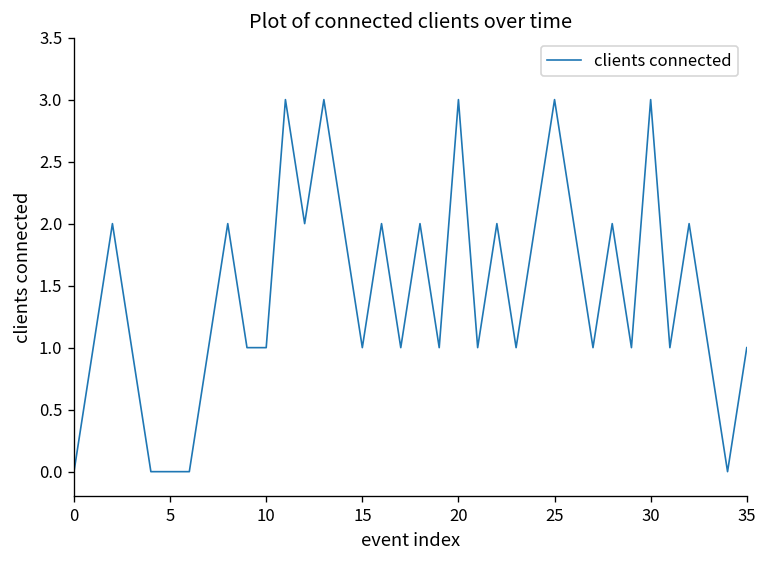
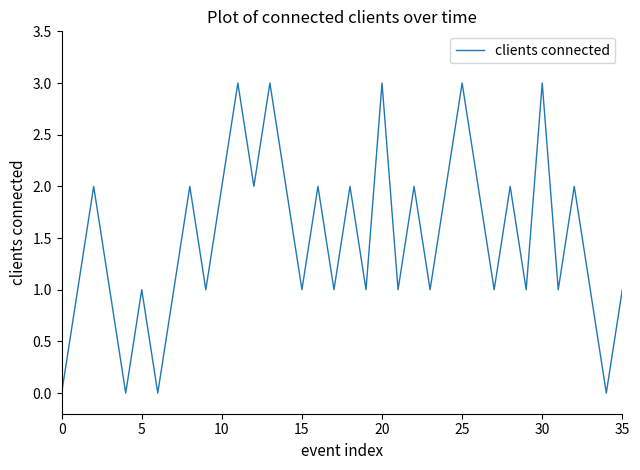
5: 0 -> 1
10: 1 -> 2
